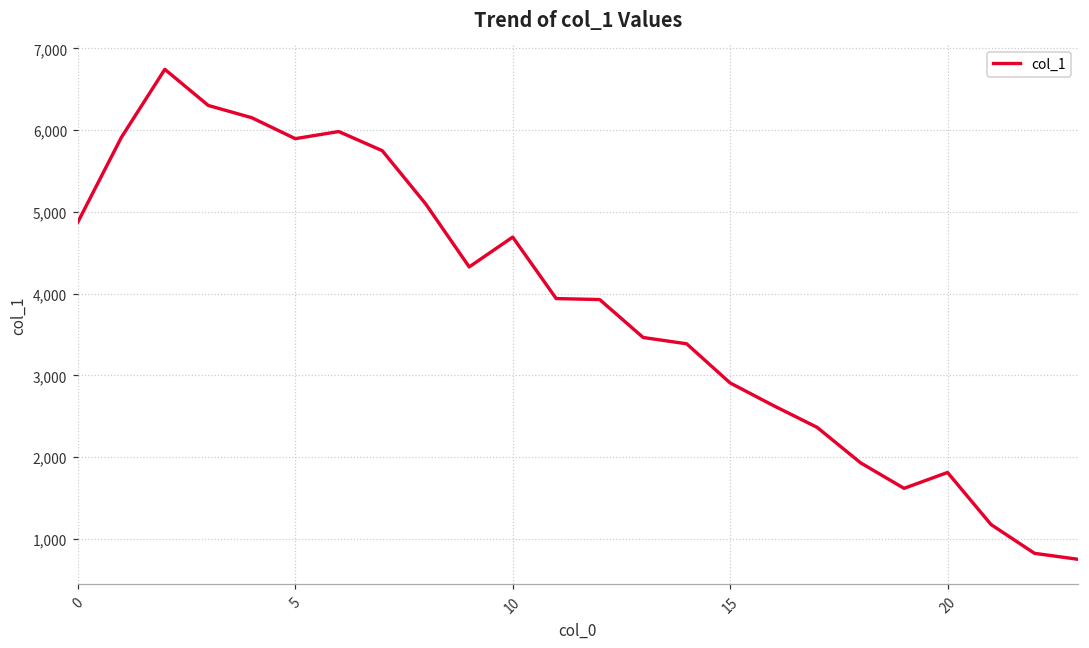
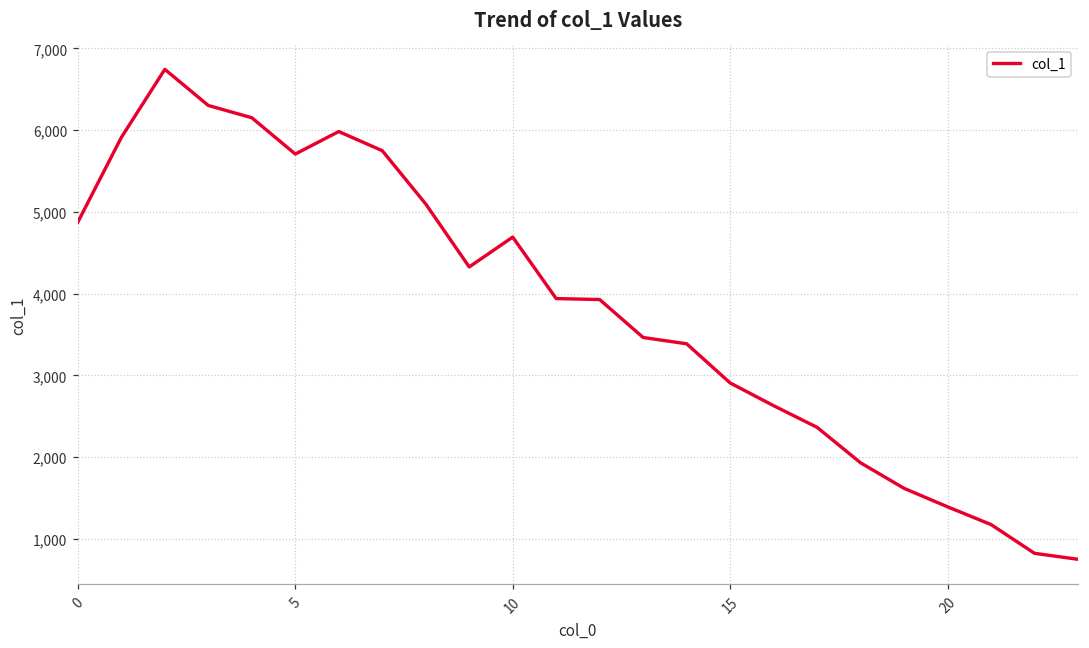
5: 5,900 -> 5,700
20: 1,800 -> 1,400
